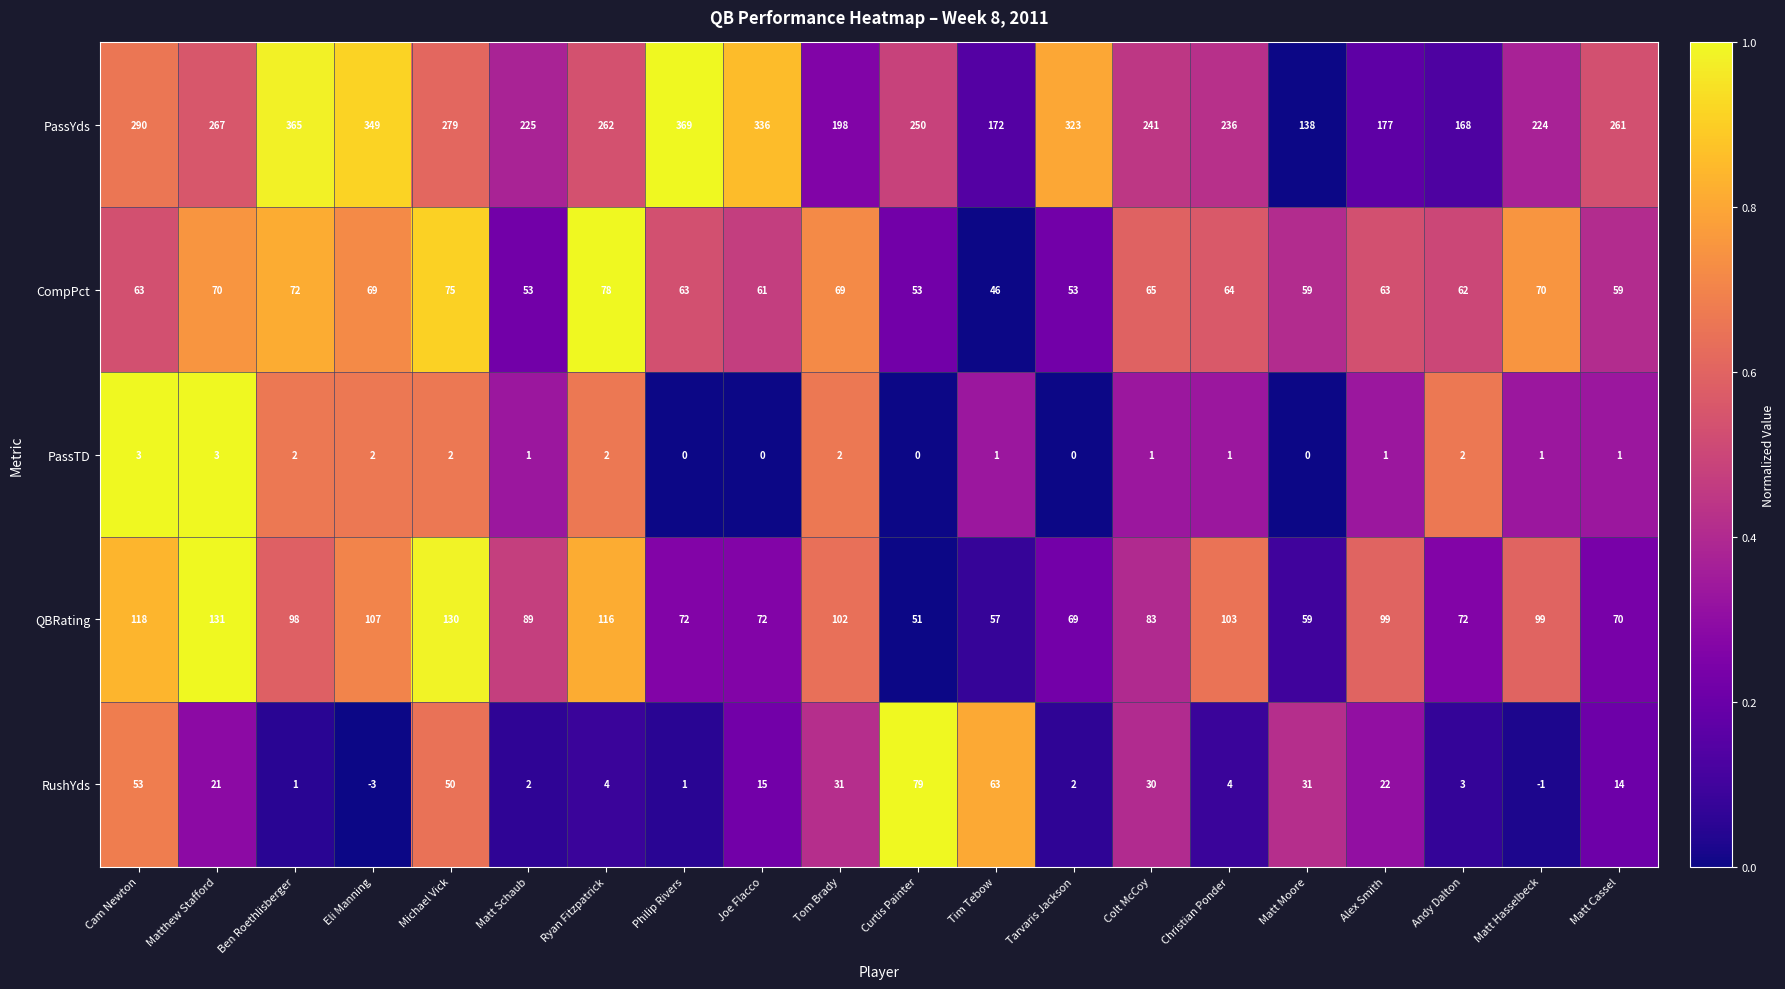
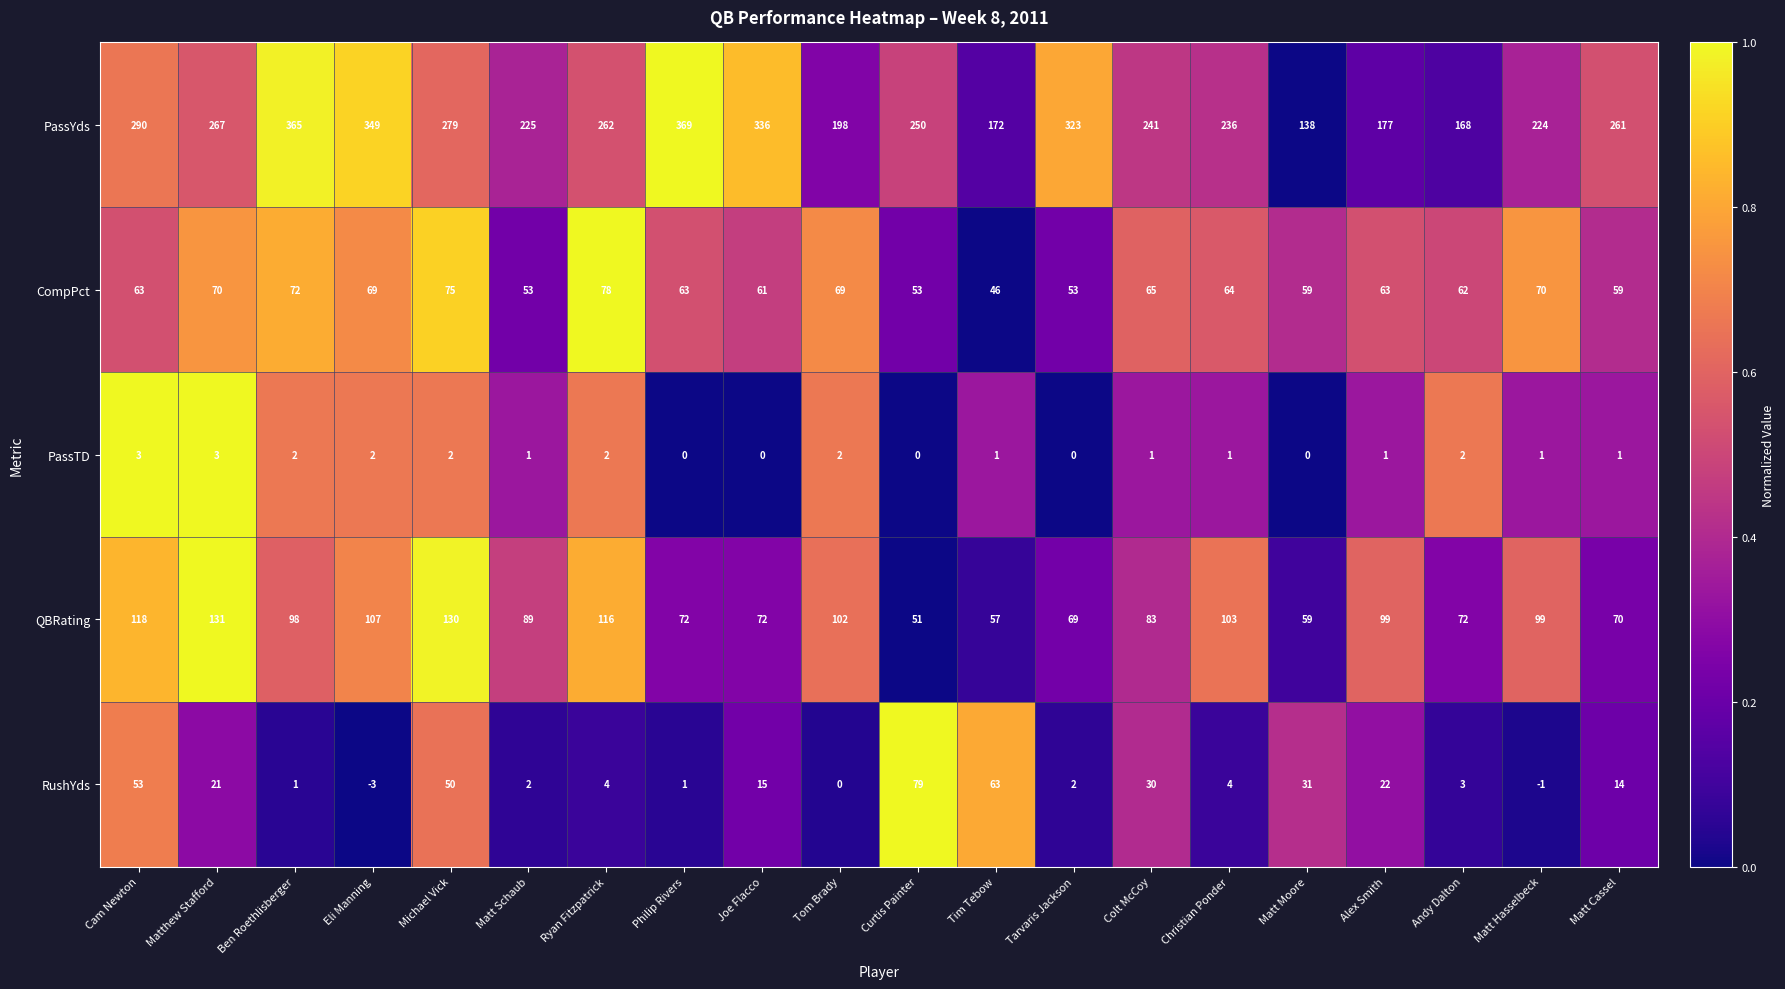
RushYds, Tom Brady: 31 -> 0
